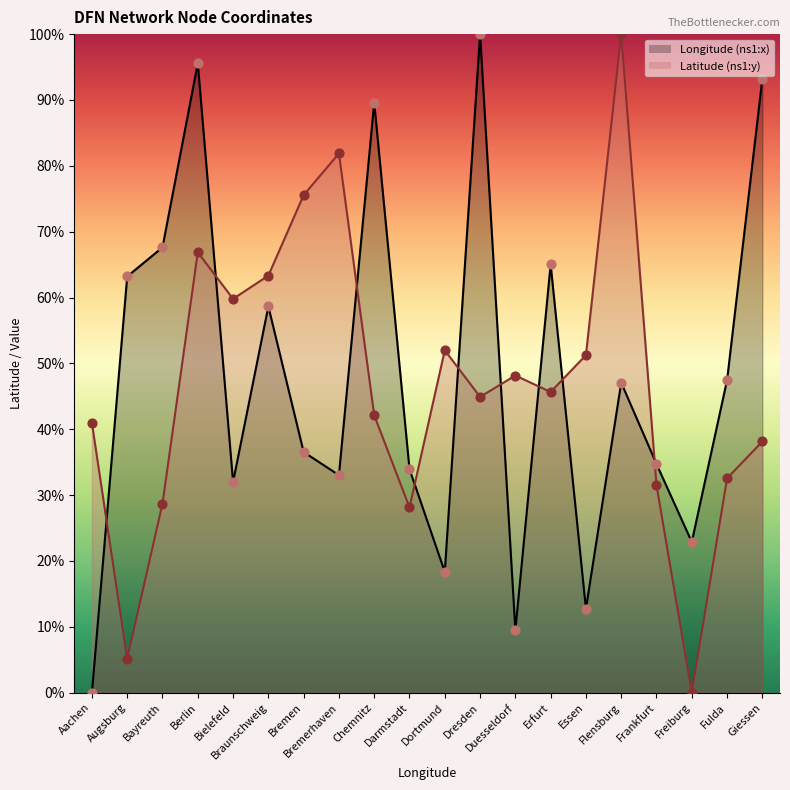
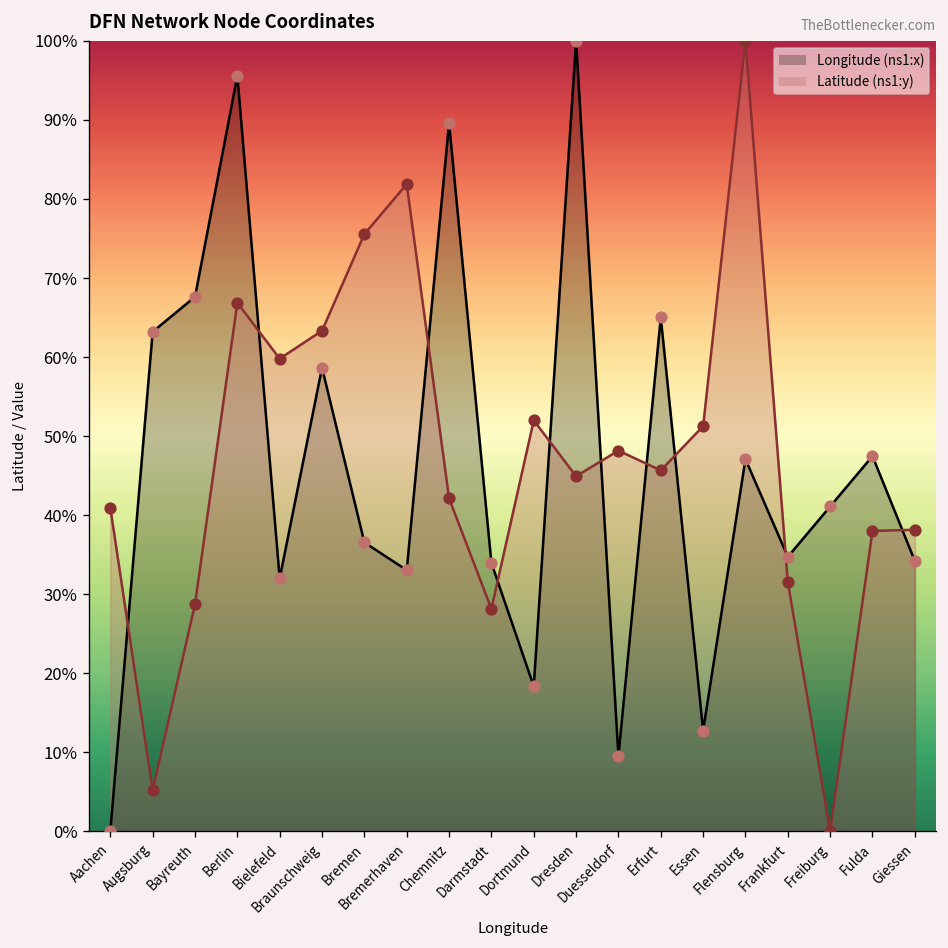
Longitude (ns1:x), Freiburg: 23% -> 41%
Latitude (ns1:y), Fulda: 33% -> 38%
Longitude (ns1:x), Giessen: 93% -> 34%
